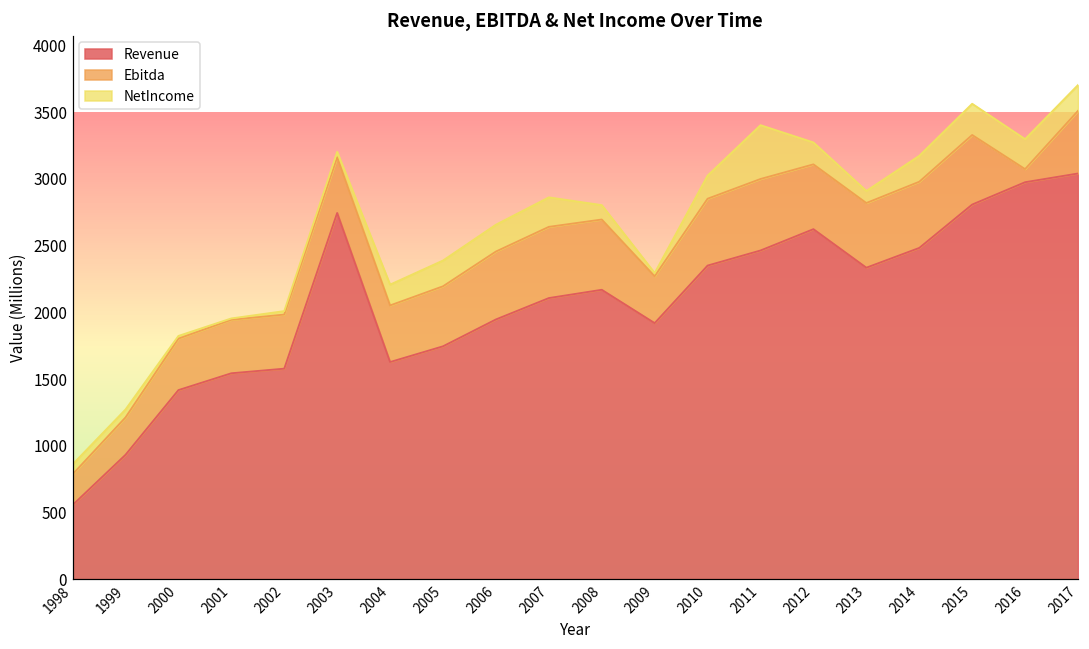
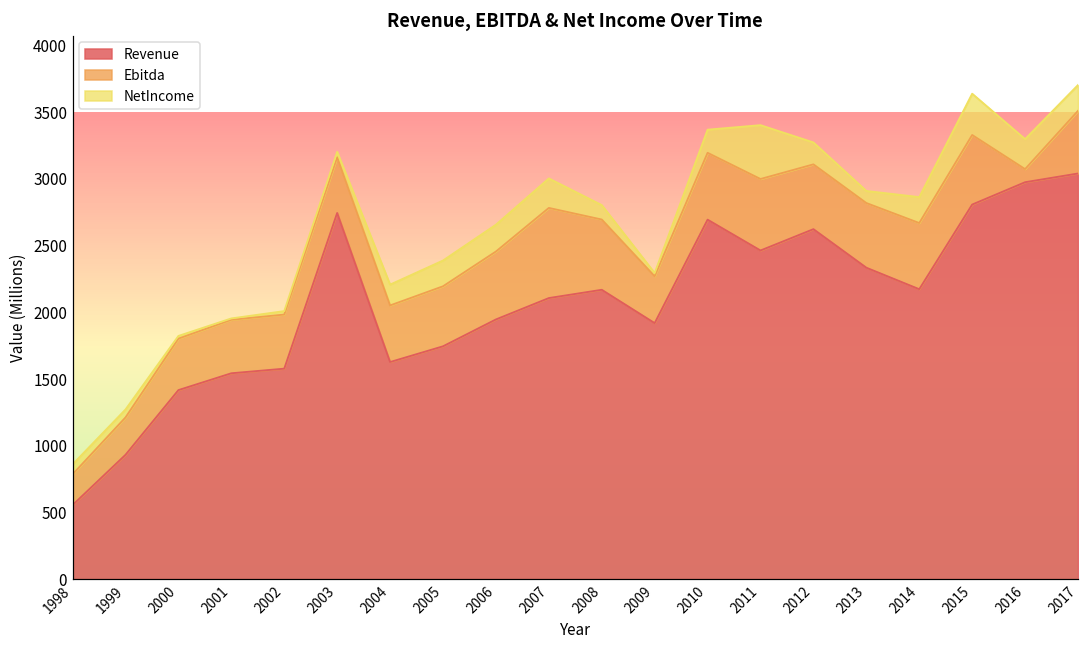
Ebitda, 2007: 530 -> 680
Revenue, 2010: 2350 -> 2690
Revenue, 2014: 2480 -> 2170
NetIncome, 2015: 230 -> 310
